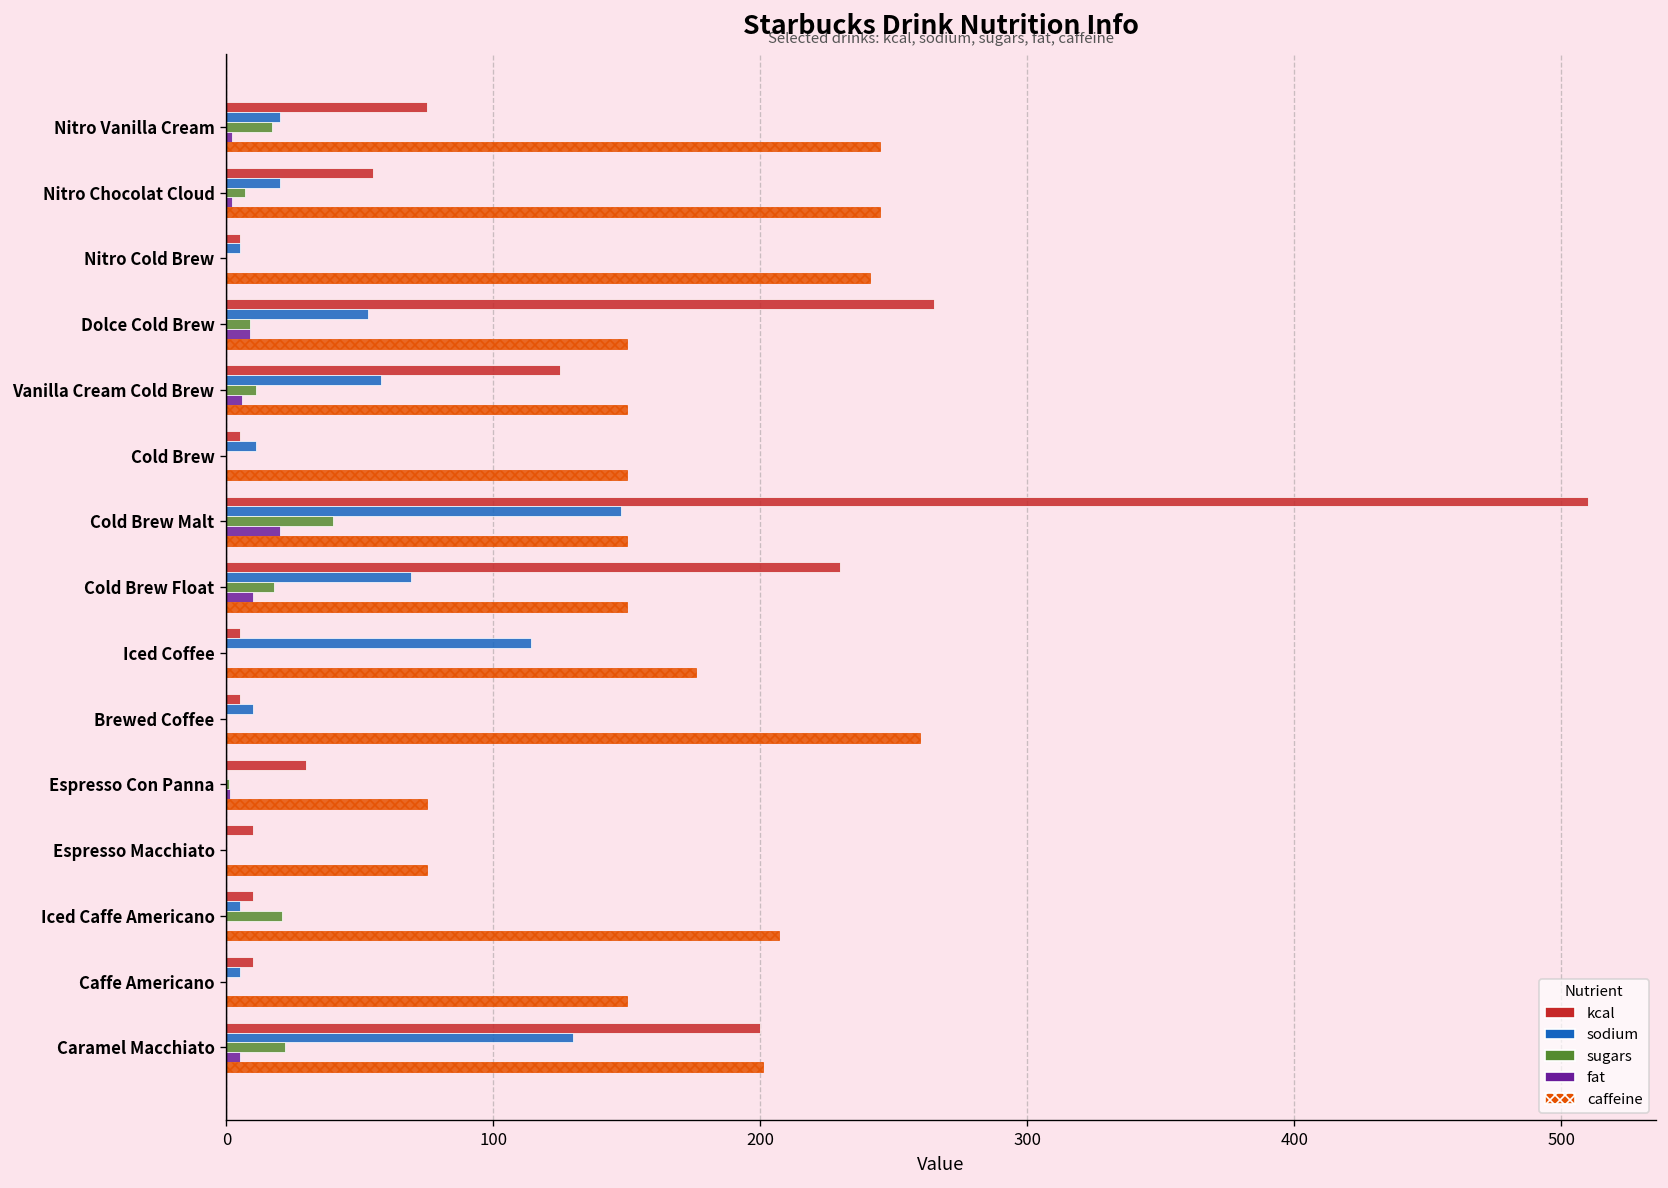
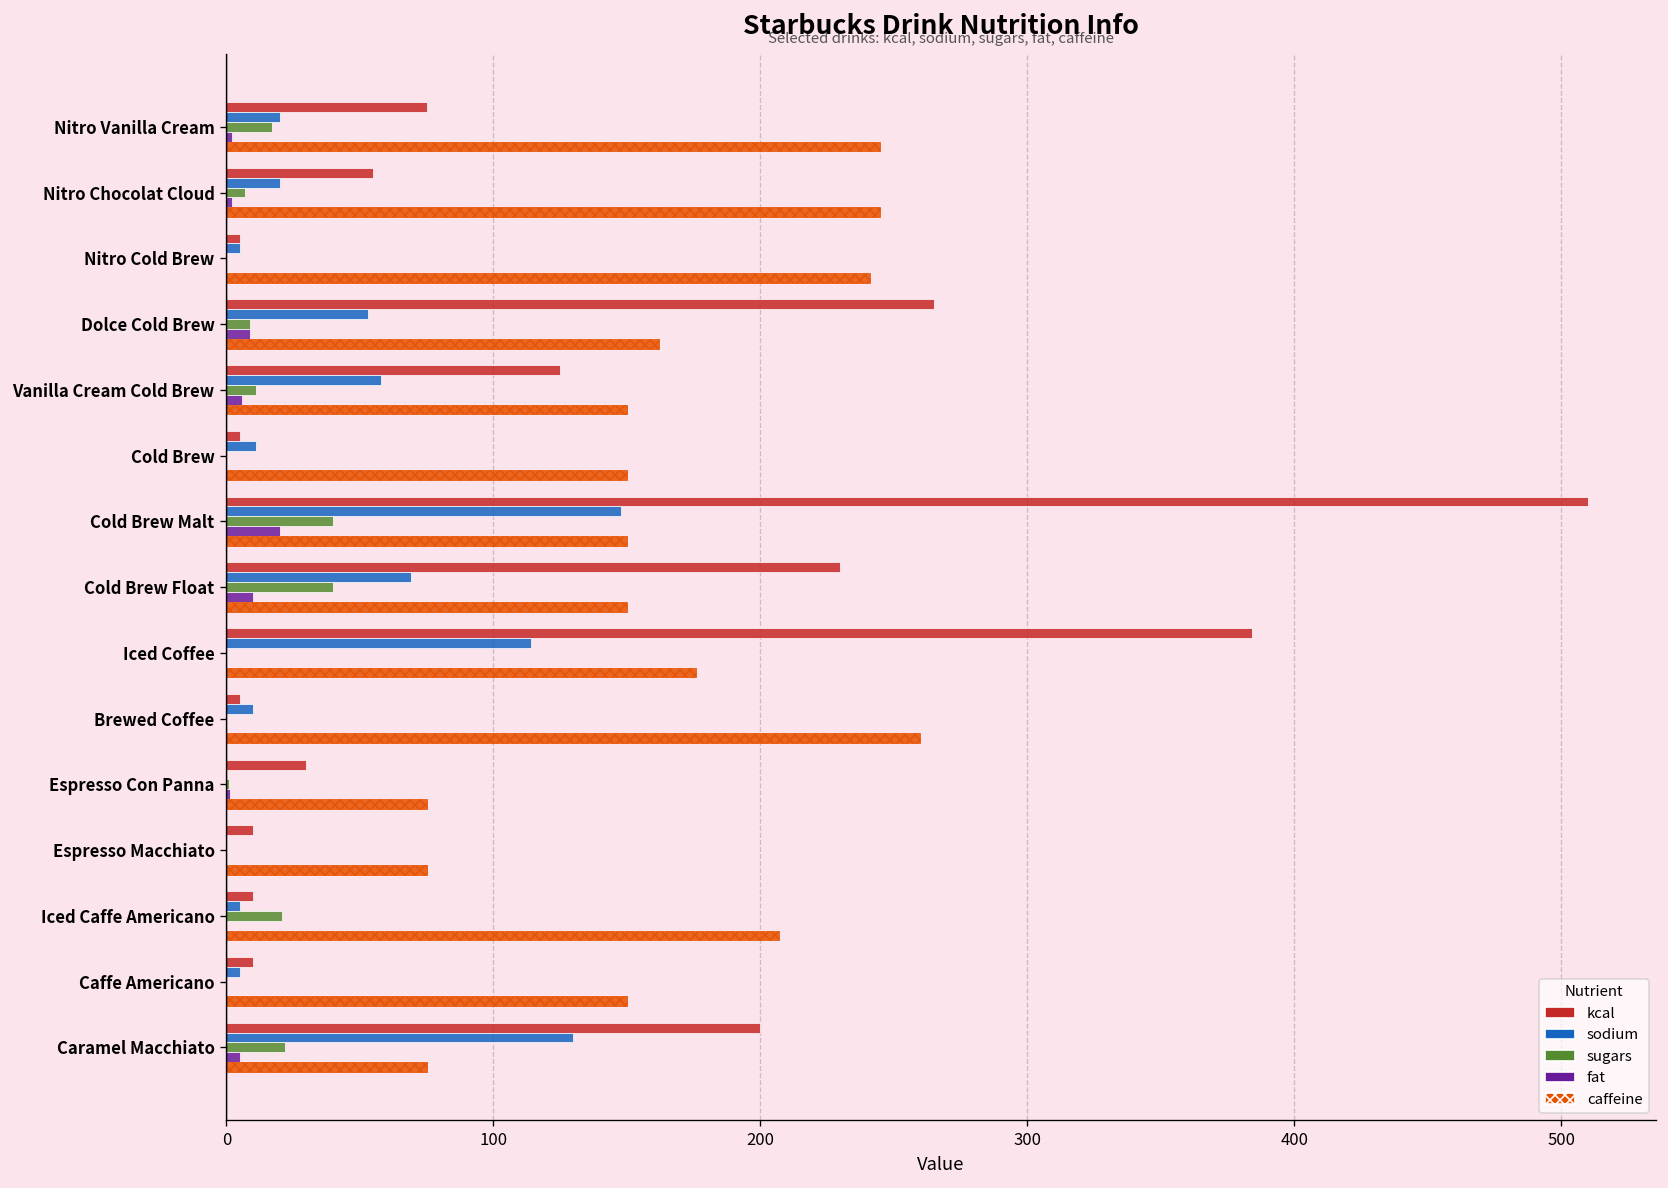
caffeine, Dolce Cold Brew: 150 -> 162
sugars, Cold Brew Float: 18 -> 40
kcal, Iced Coffee: 5 -> 384
caffeine, Caramel Macchiato: 201 -> 75
